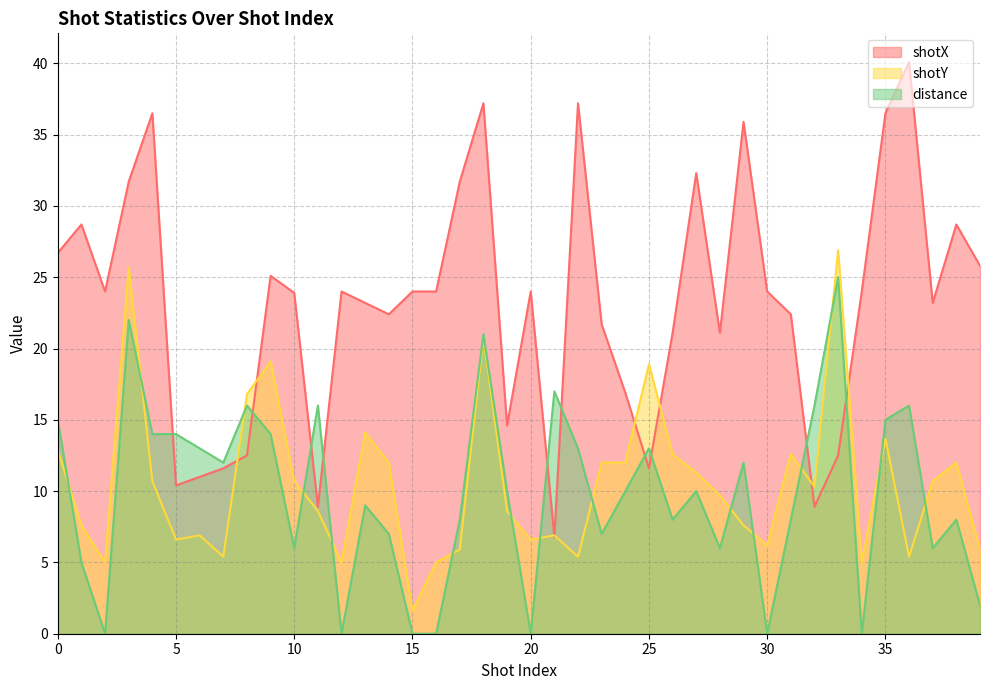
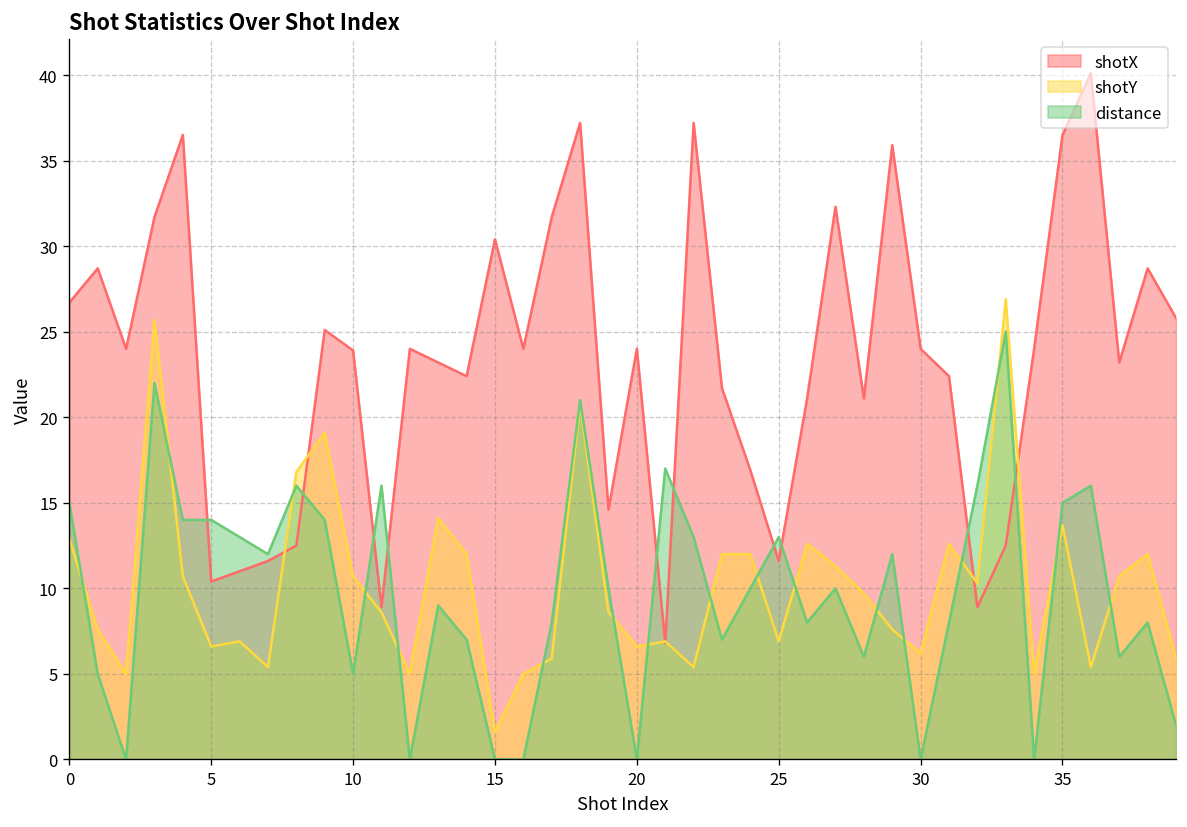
distance, 10: 6 -> 5
shotX, 15: 24.0 -> 30.4
shotY, 25: 18.9 -> 6.9
